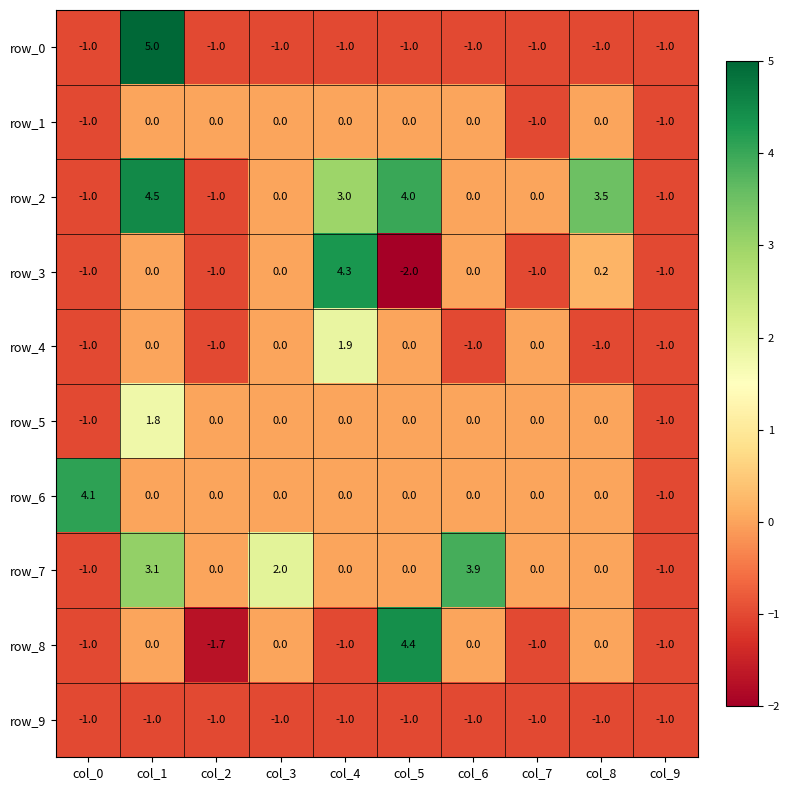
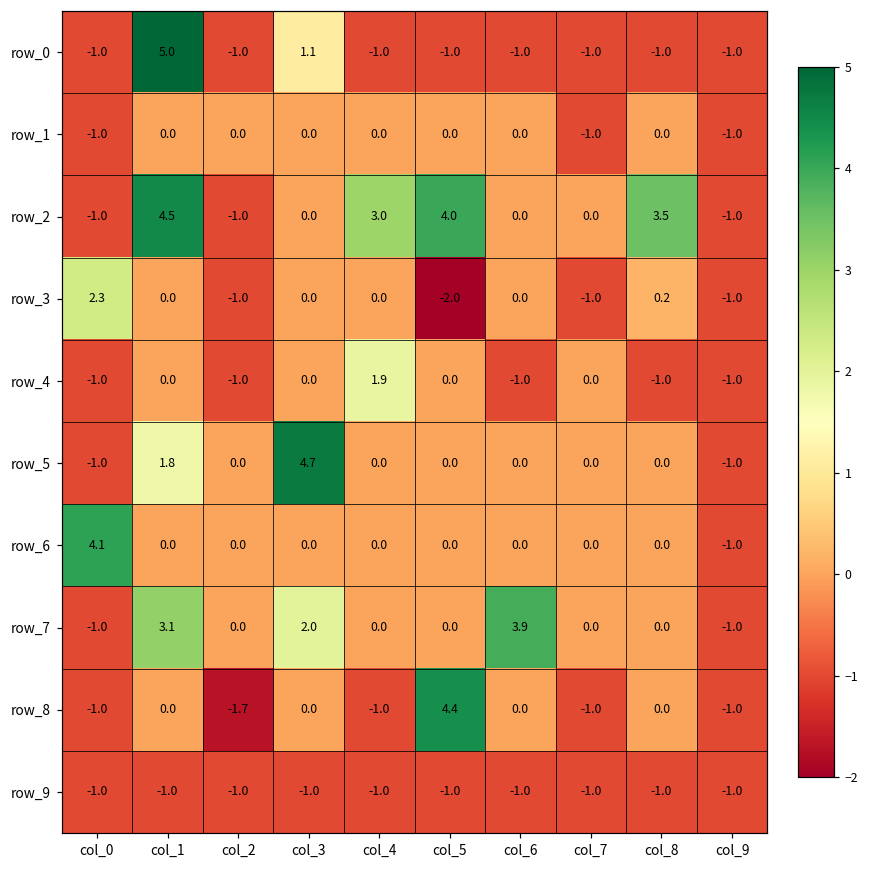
row_0, col_3: -1.0 -> 1.1
row_3, col_0: -1.0 -> 2.3
row_3, col_4: 4.3 -> 0.0
row_5, col_3: 0.0 -> 4.7
